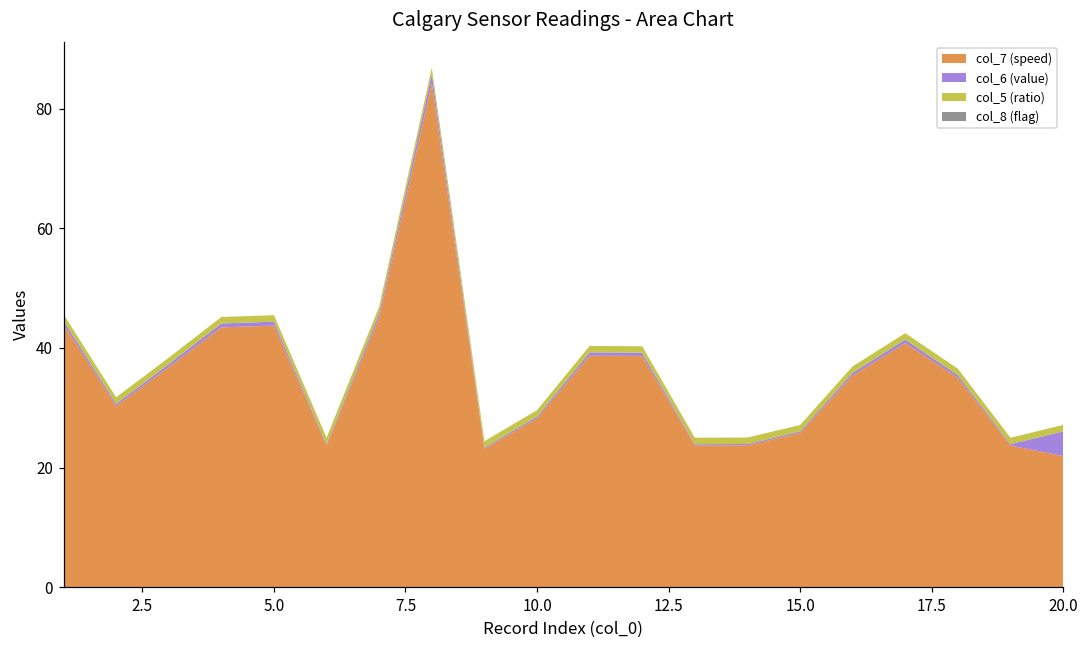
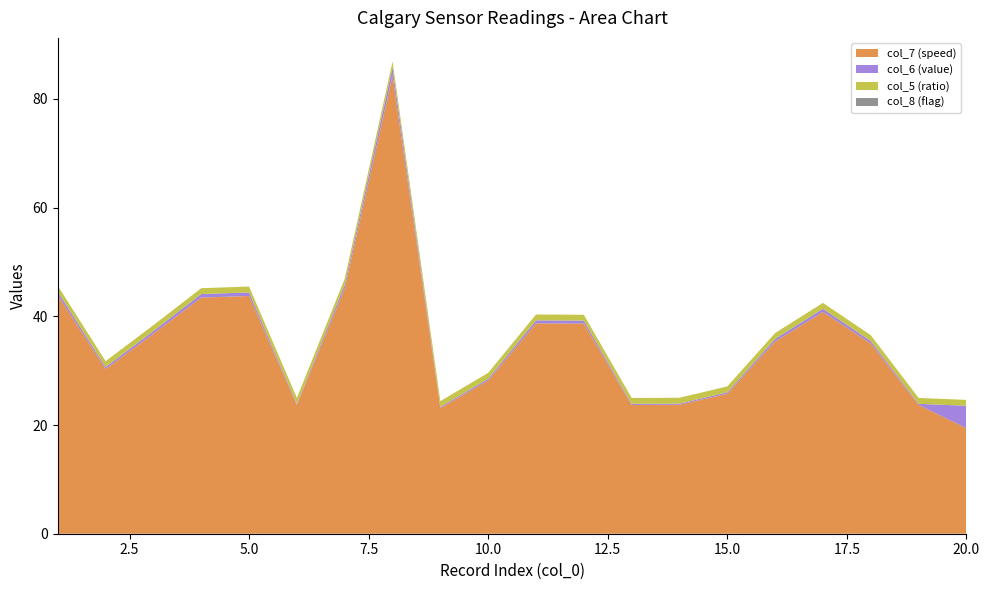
col_7 (speed), 20.0: 22 -> 19
